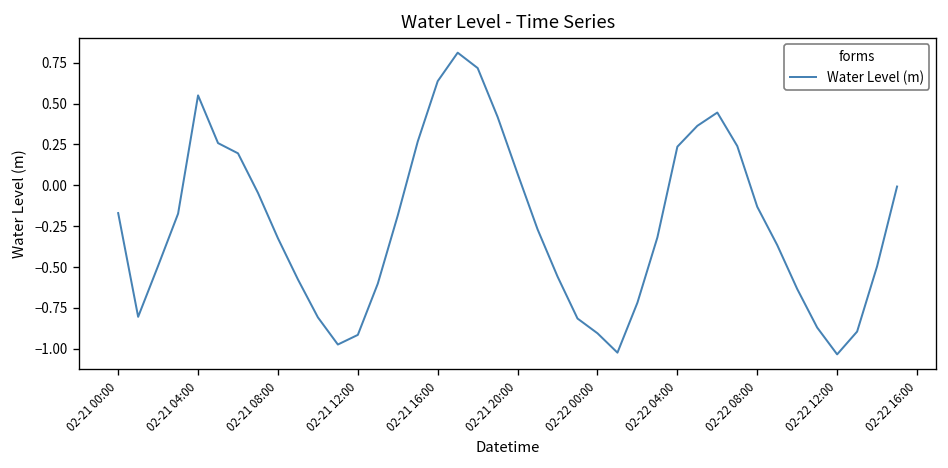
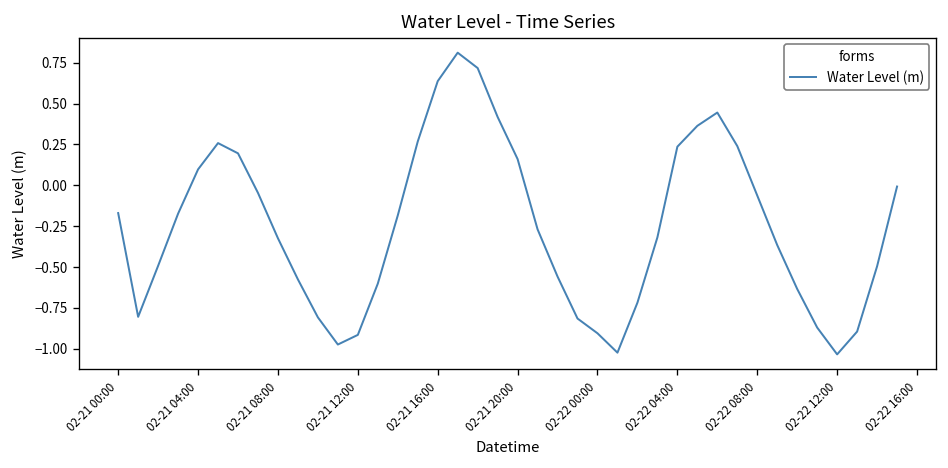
02-21 04:00: 0.55 -> 0.10
02-21 20:00: 0.07 -> 0.16
02-22 08:00: -0.13 -> -0.06
